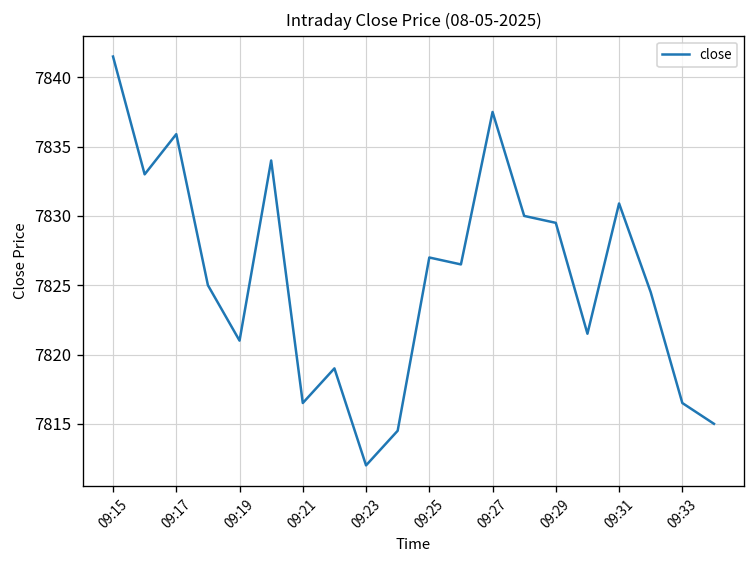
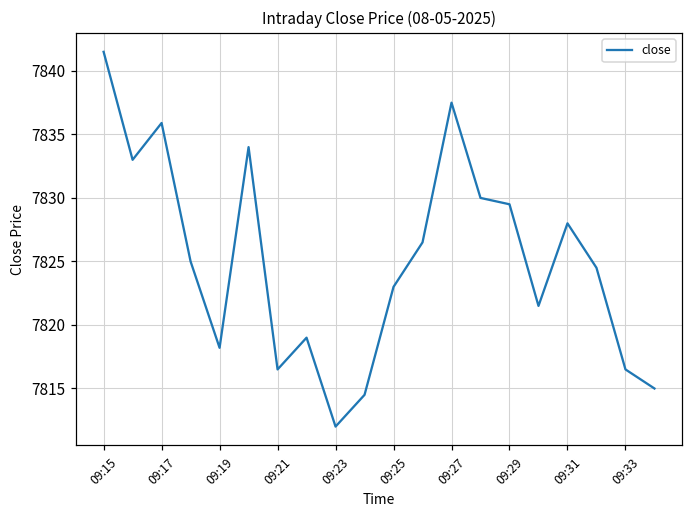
09:19: 7821.0 -> 7818.2
09:25: 7827 -> 7823
09:31: 7830.9 -> 7828.0
